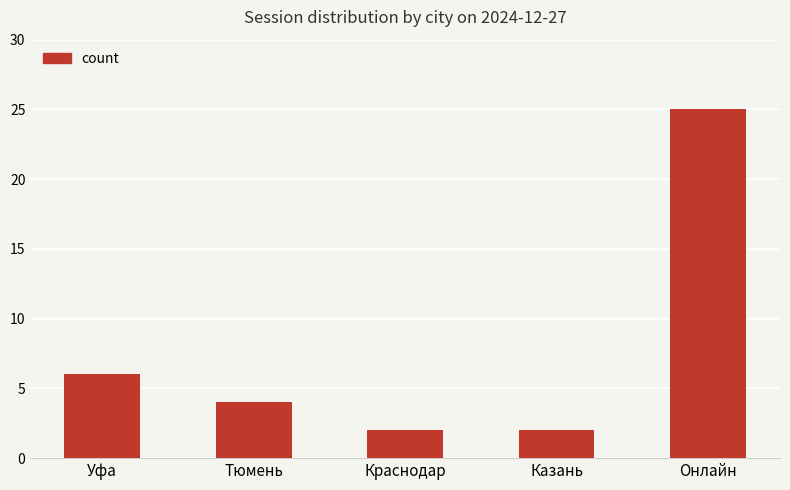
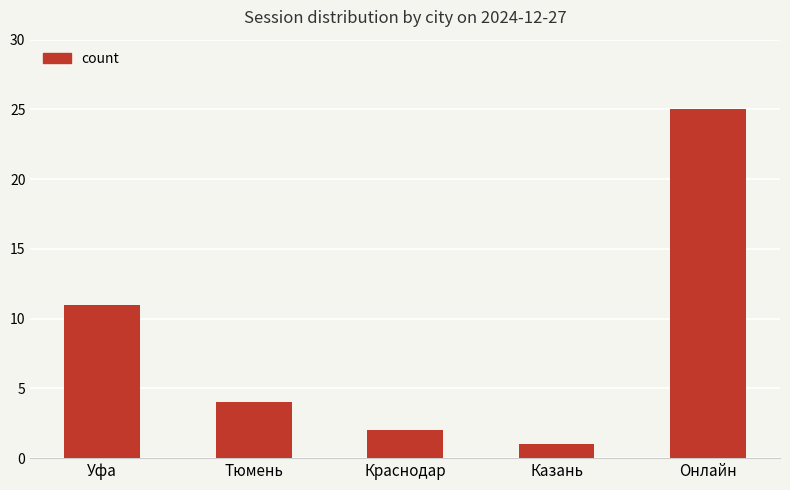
Уфа: 6 -> 11
Казань: 2 -> 1
